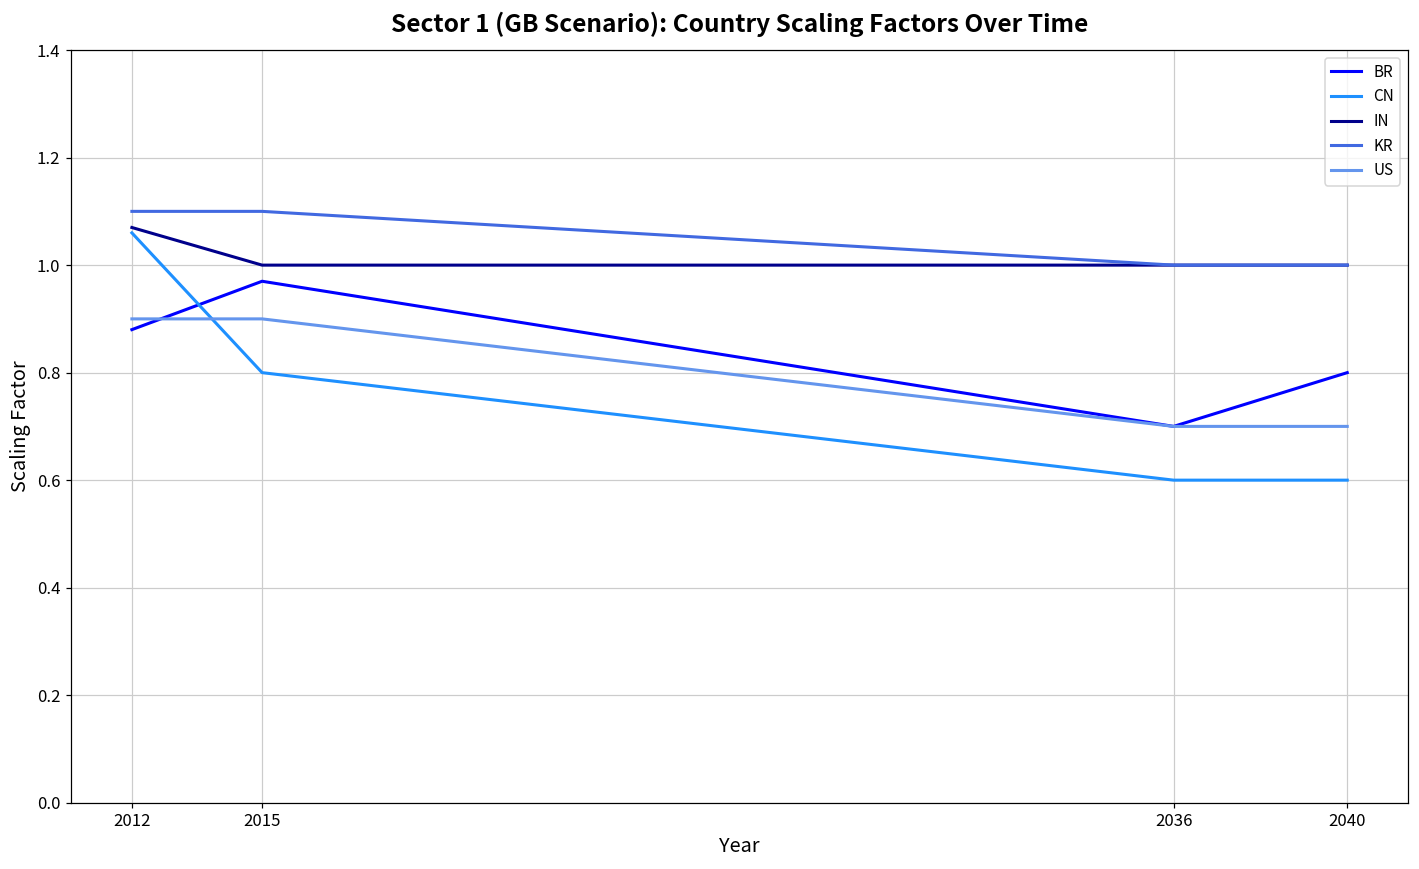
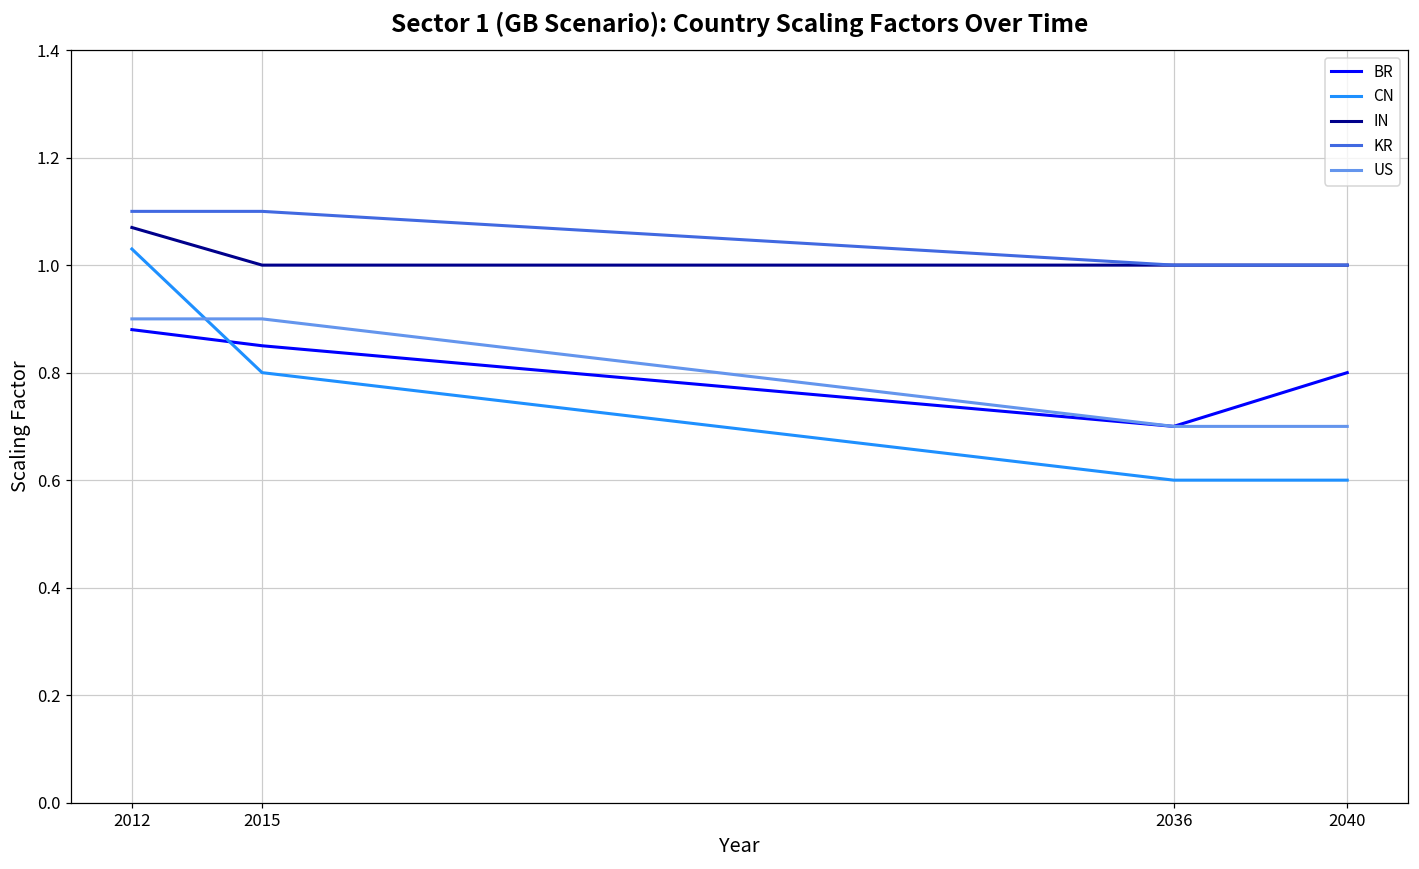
CN, 2012: 1.06 -> 1.03
BR, 2015: 0.97 -> 0.85
